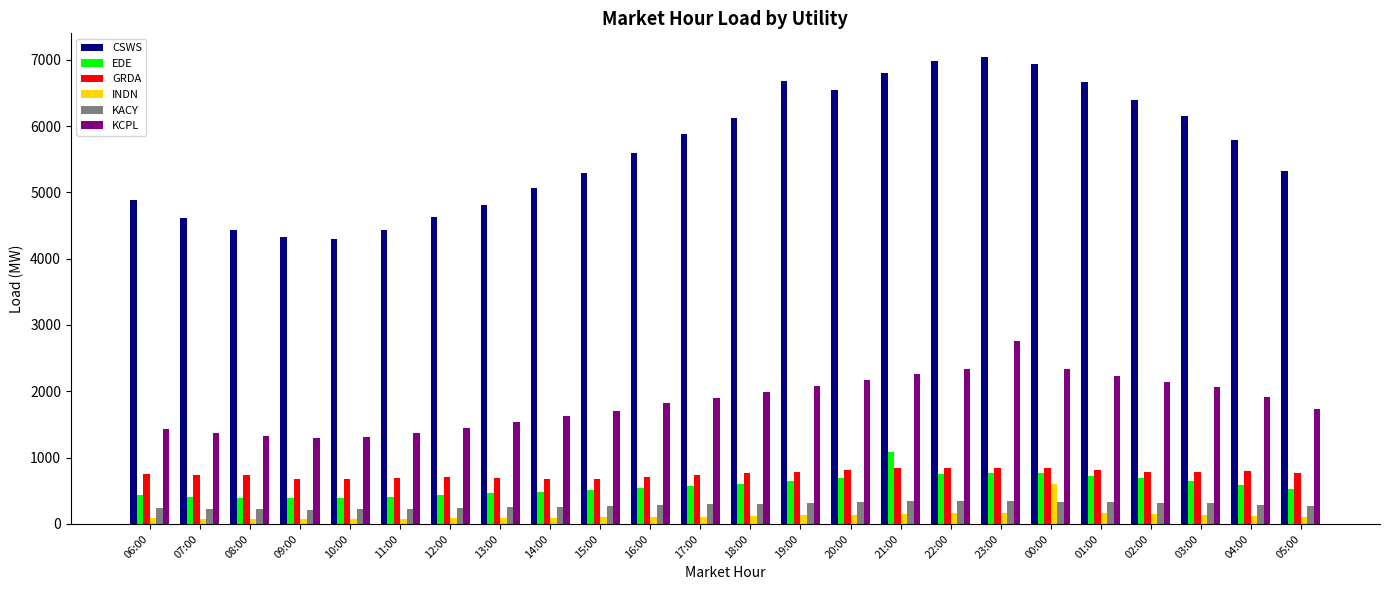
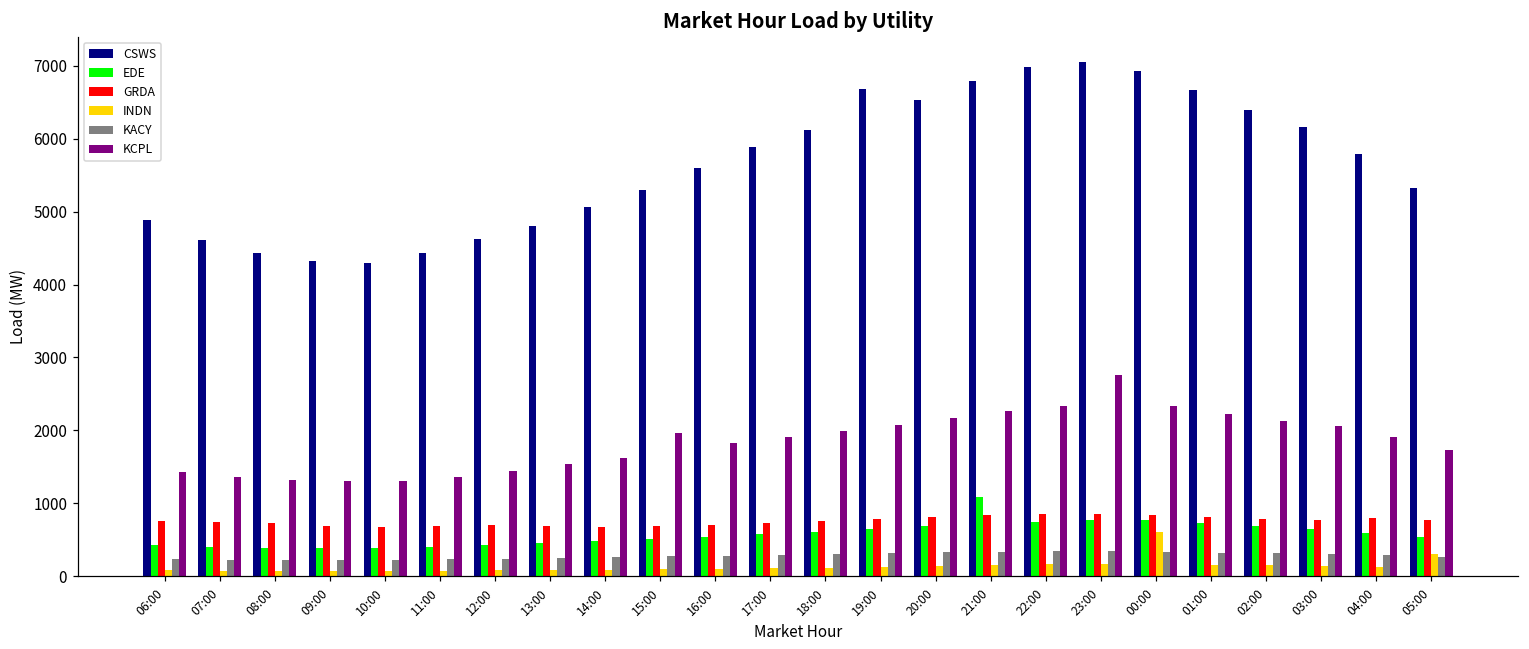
KCPL, 15:00: 1700 -> 2000
INDN, 05:00: 100 -> 300
